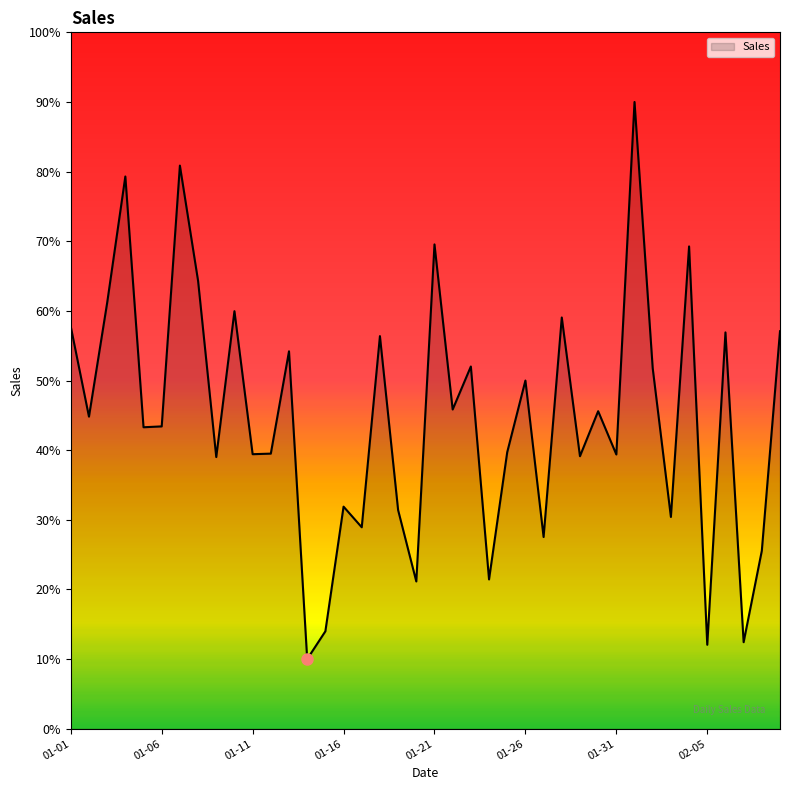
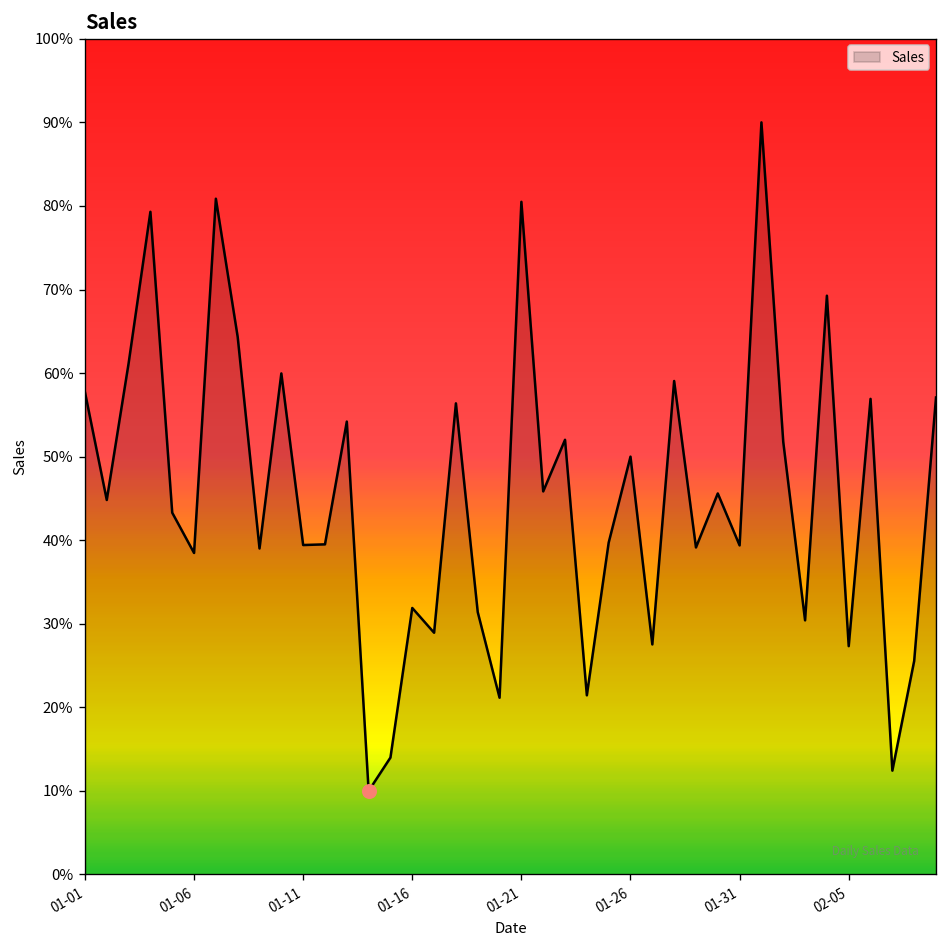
Sales, 01-06: 43% -> 38%
Sales, 01-21: 70% -> 80%
Sales, 02-05: 12% -> 27%
